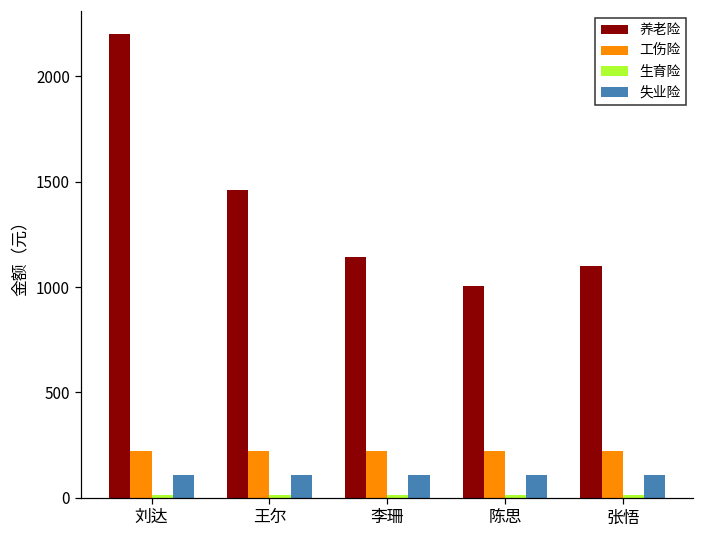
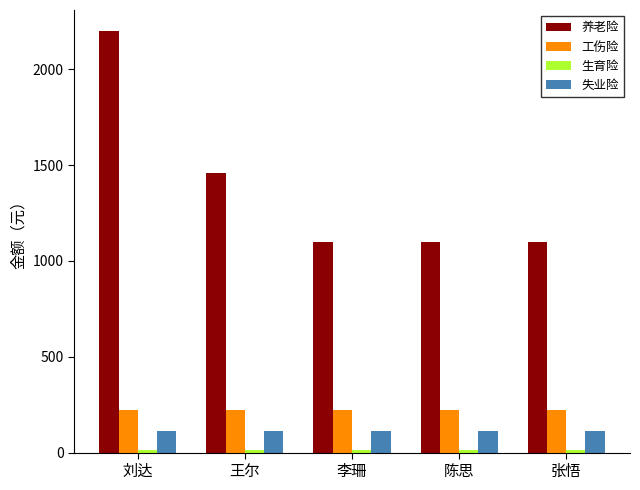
养老险, 李珊: 1140 -> 1100
养老险, 陈思: 1000 -> 1100
